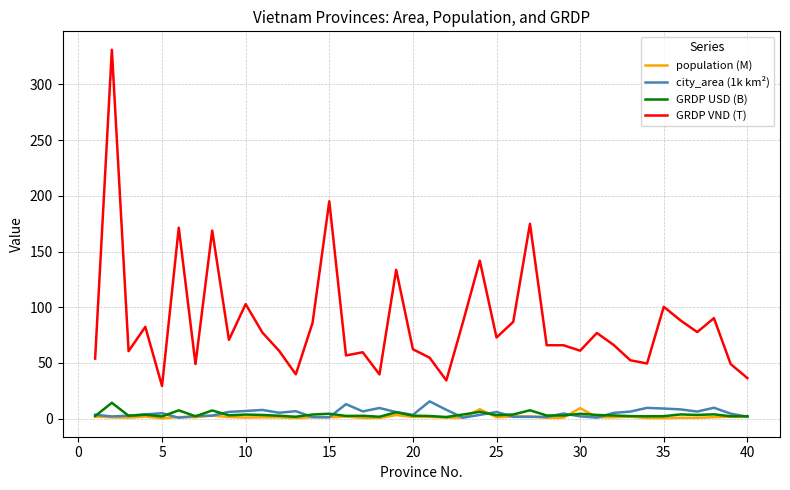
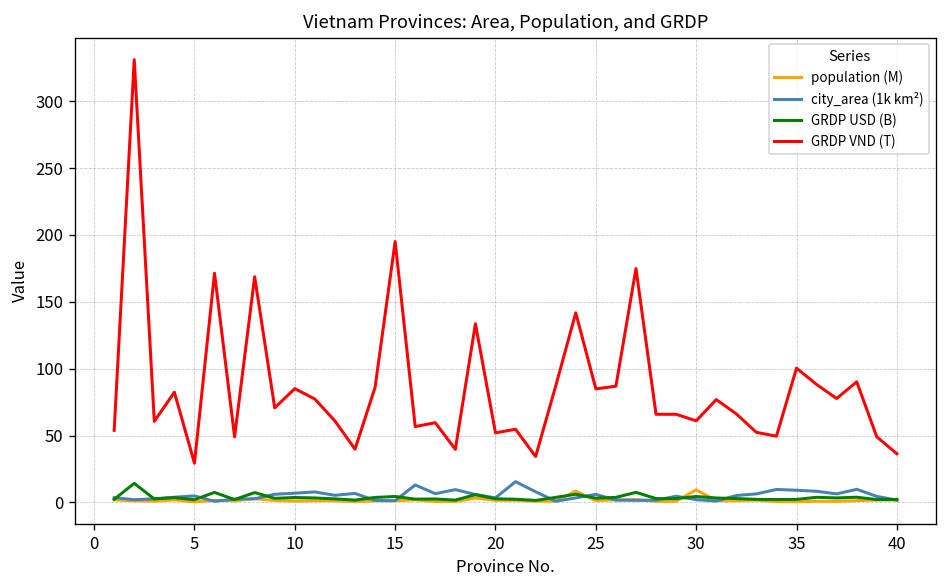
GRDP VND (T), 10: 103 -> 85
GRDP VND (T), 20: 62 -> 52
GRDP VND (T), 25: 73 -> 85
